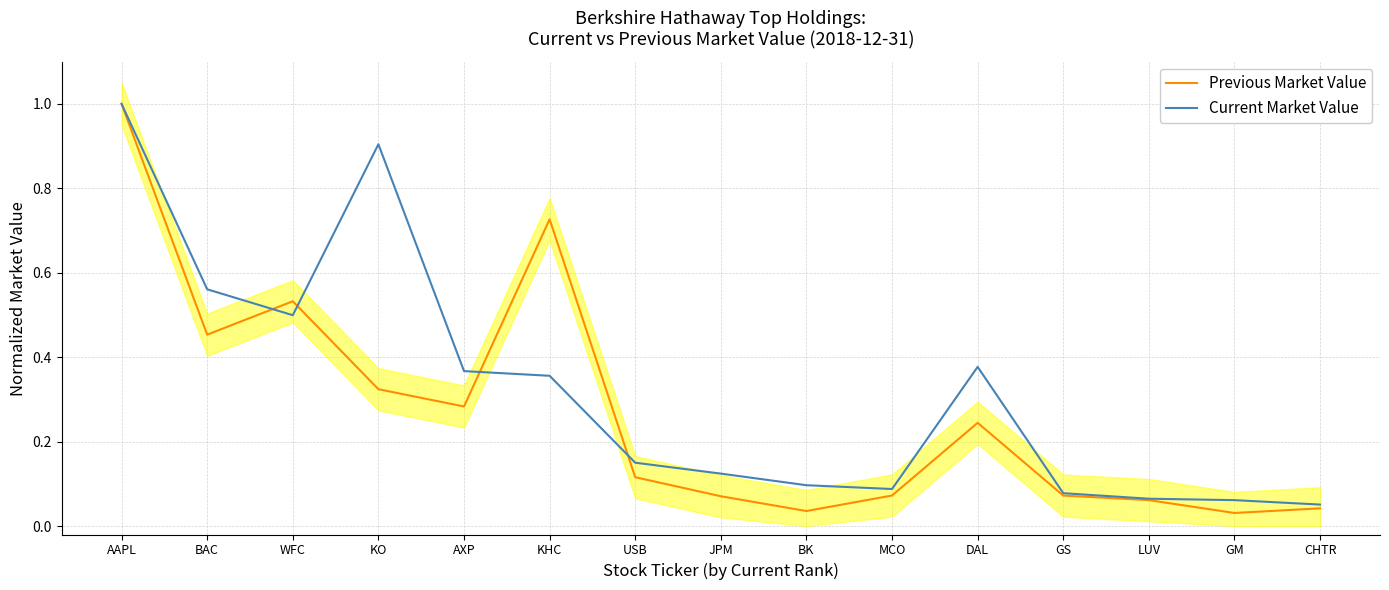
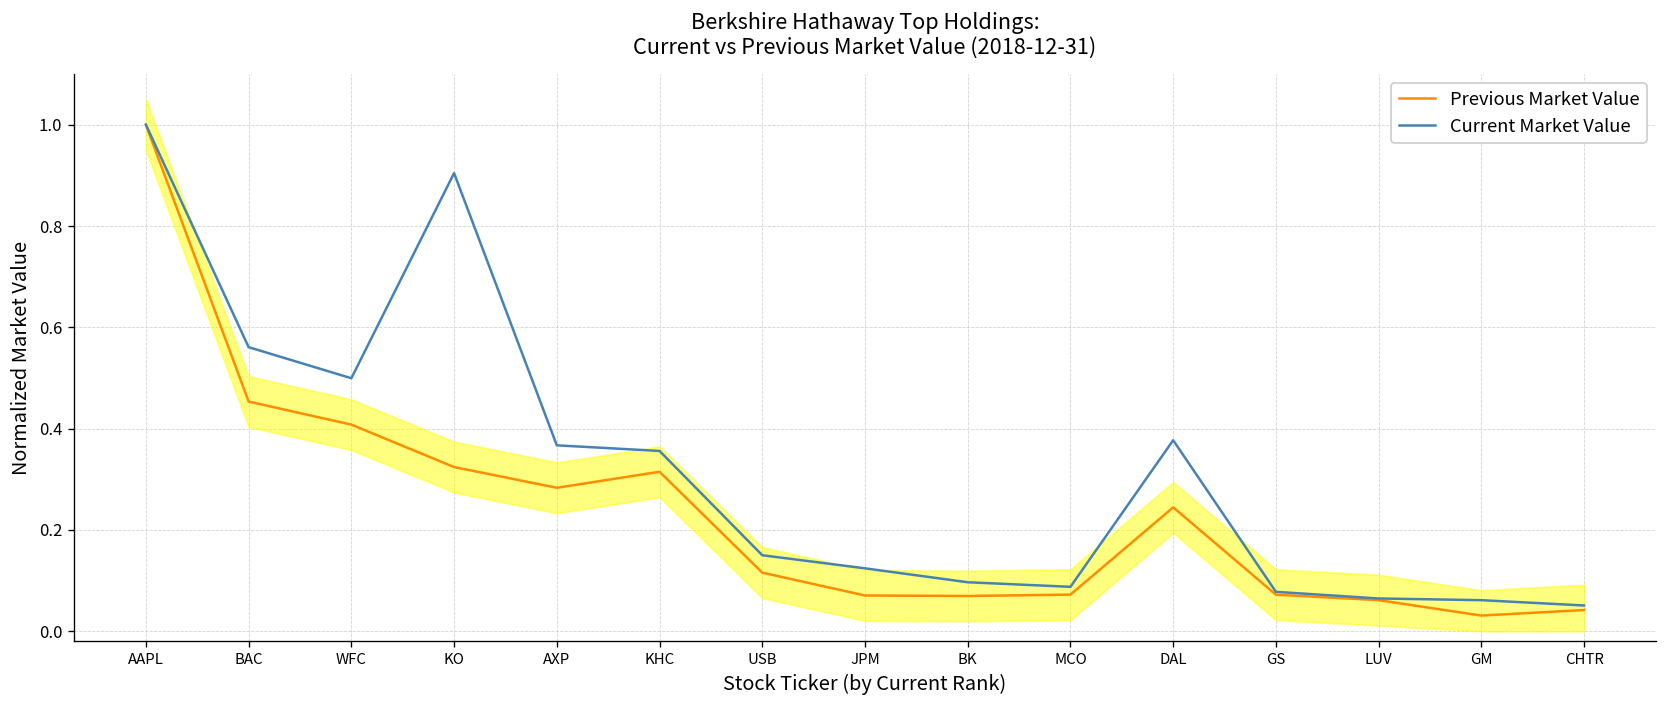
Previous Market Value, WFC: 0.53 -> 0.41
Previous Market Value, KHC: 0.73 -> 0.31
Previous Market Value, BK: 0.04 -> 0.07
